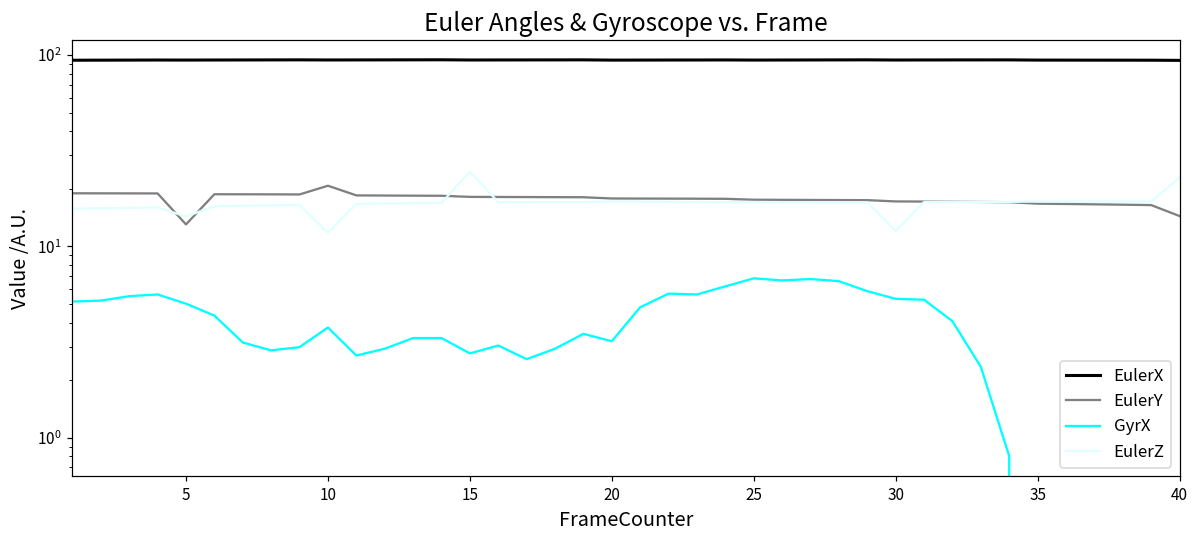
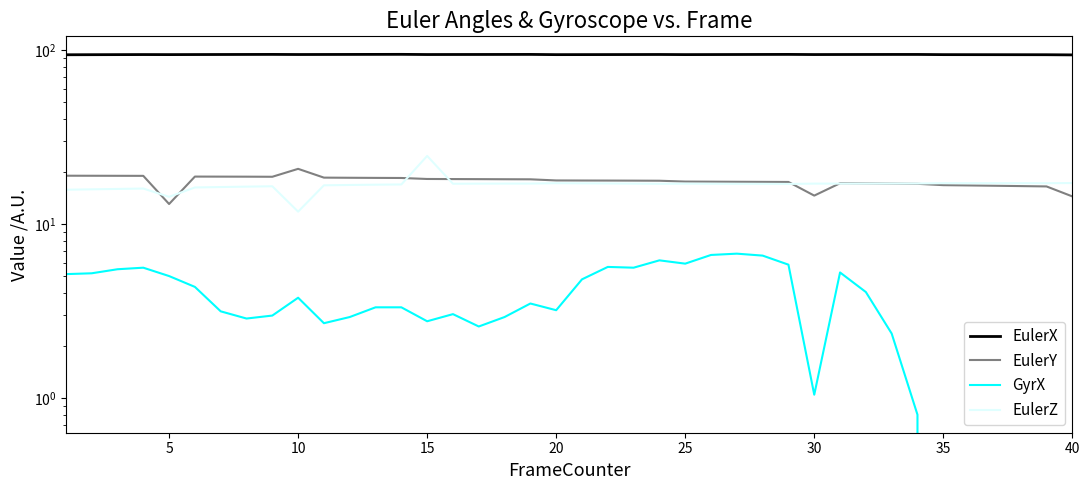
GyrX, 25: 6.8 -> 5.9
EulerY, 30: 17 -> 15
GyrX, 30: 5.3 -> 1.0
EulerZ, 30: 12 -> 17
EulerZ, 40: 23 -> 17
